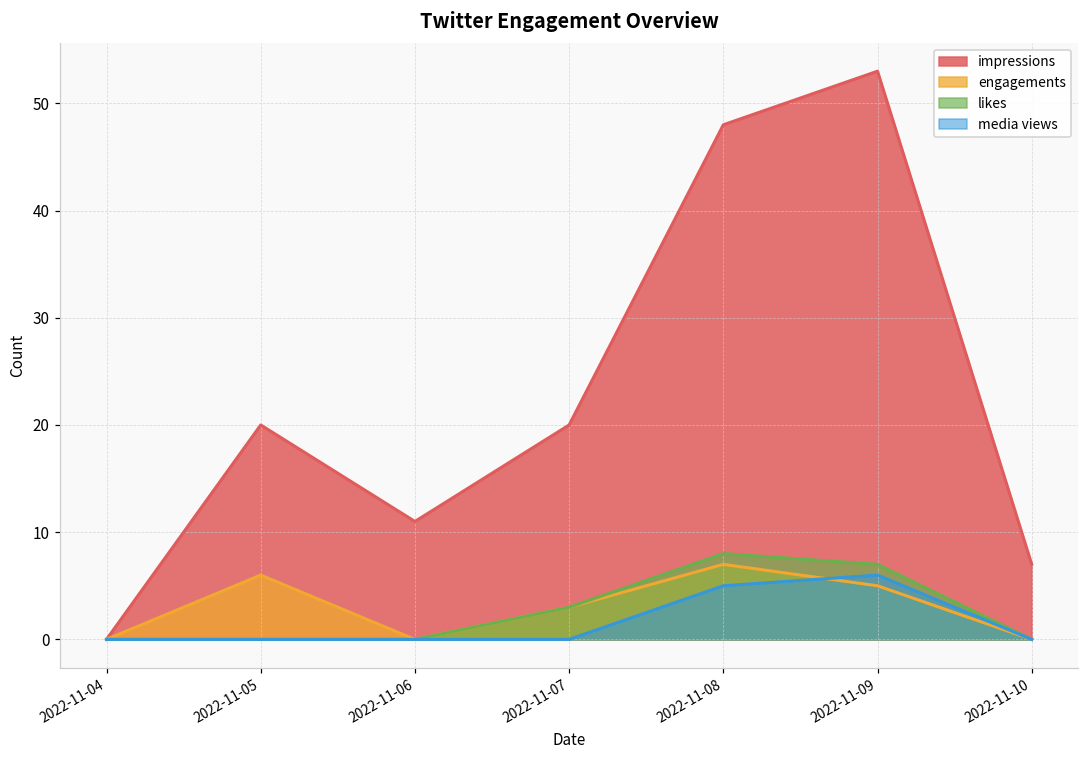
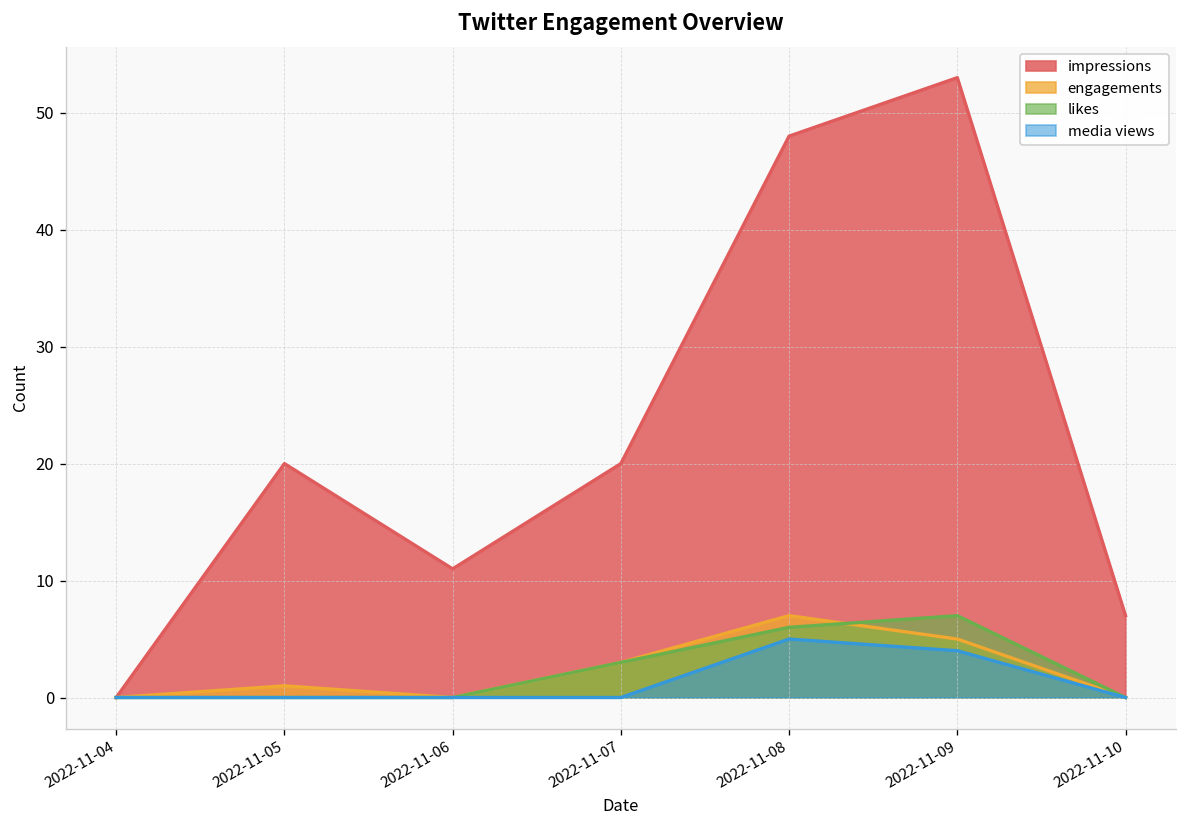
engagements, 2022-11-05: 6 -> 1
likes, 2022-11-08: 8 -> 6
media views, 2022-11-09: 6 -> 4
